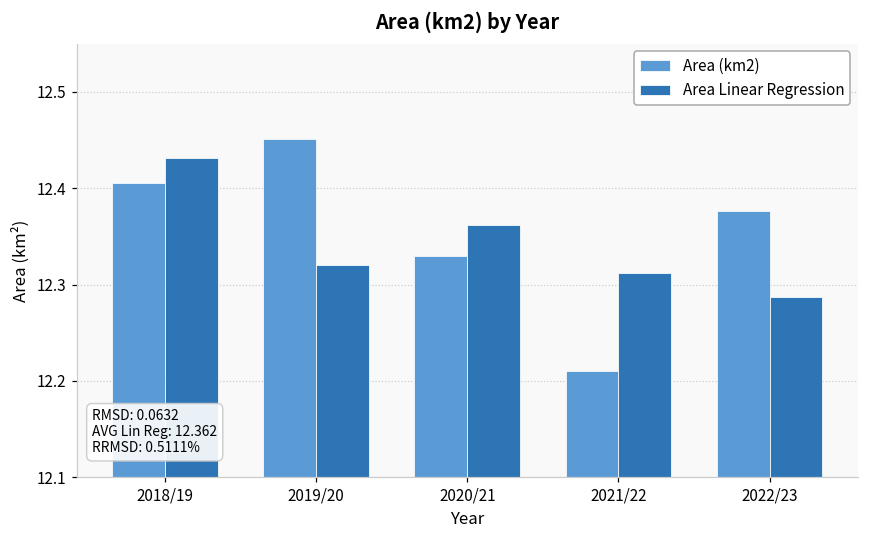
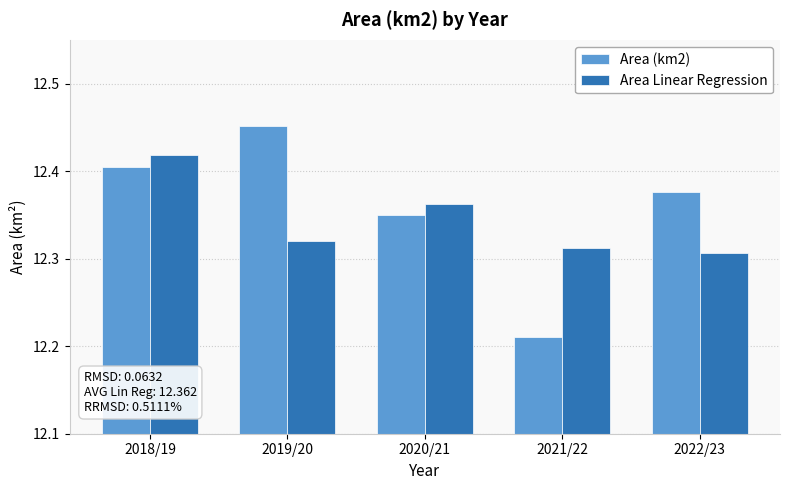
Area Linear Regression, 2018/19: 12.43 -> 12.42
Area (km2), 2020/21: 12.33 -> 12.35
Area Linear Regression, 2022/23: 12.29 -> 12.31
